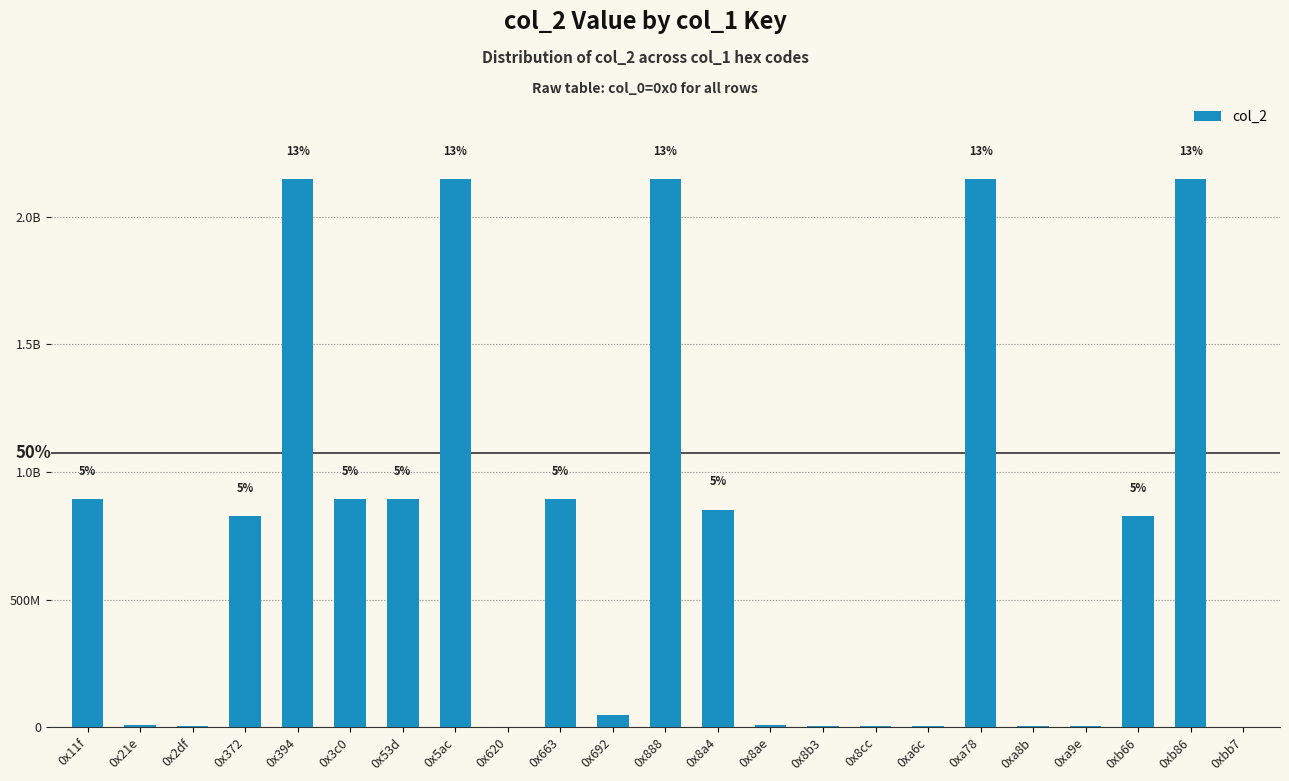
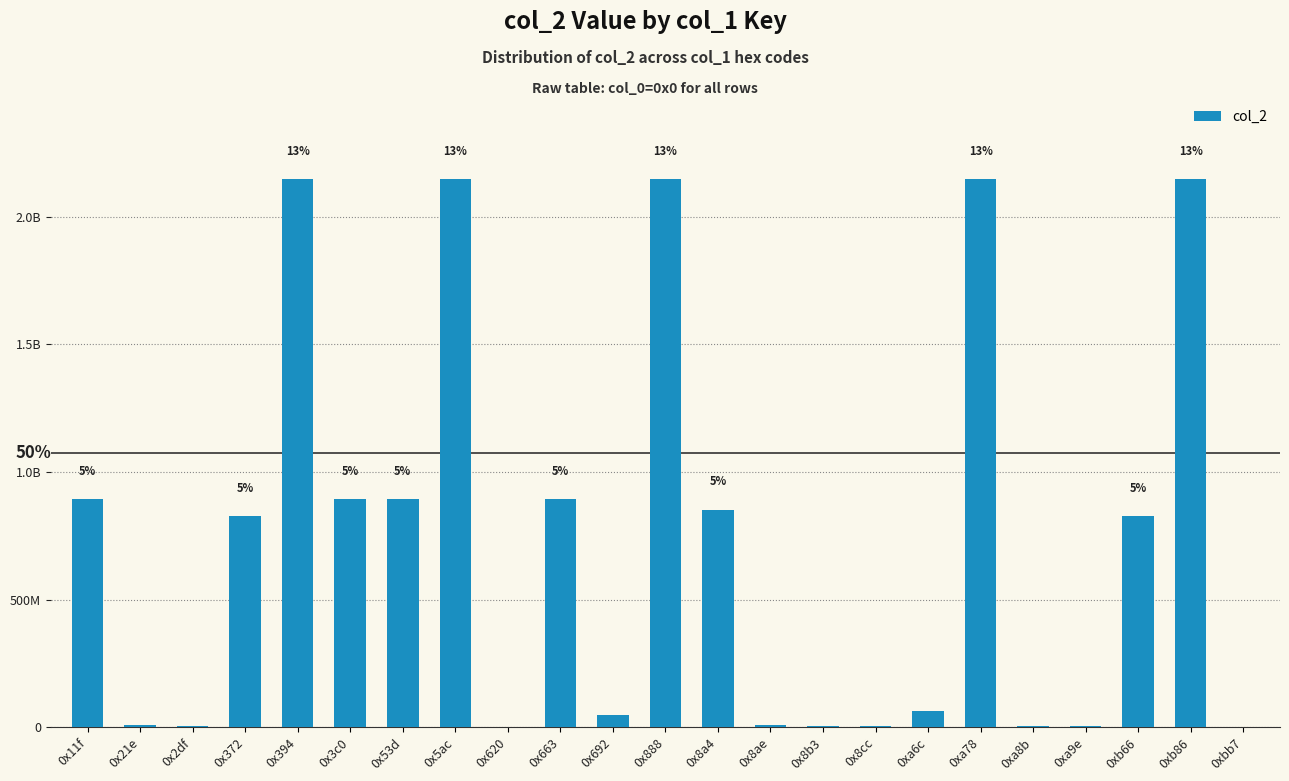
0xa6c: 0 -> 60000000
